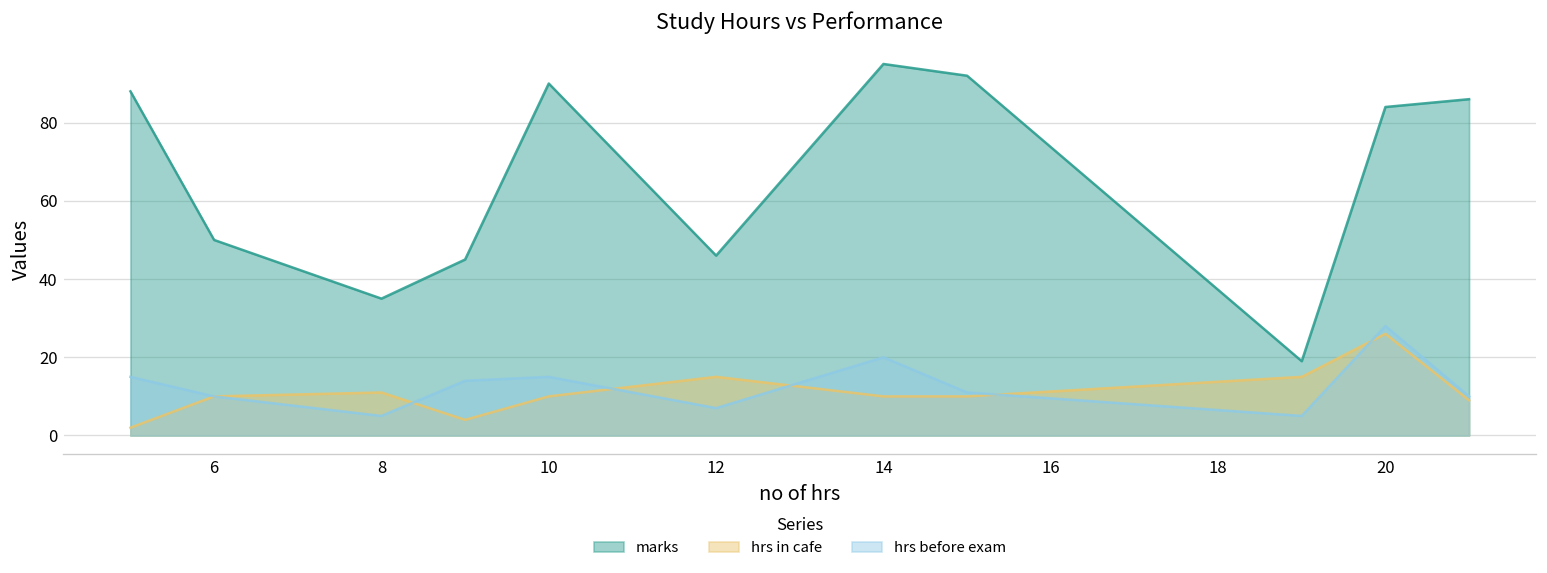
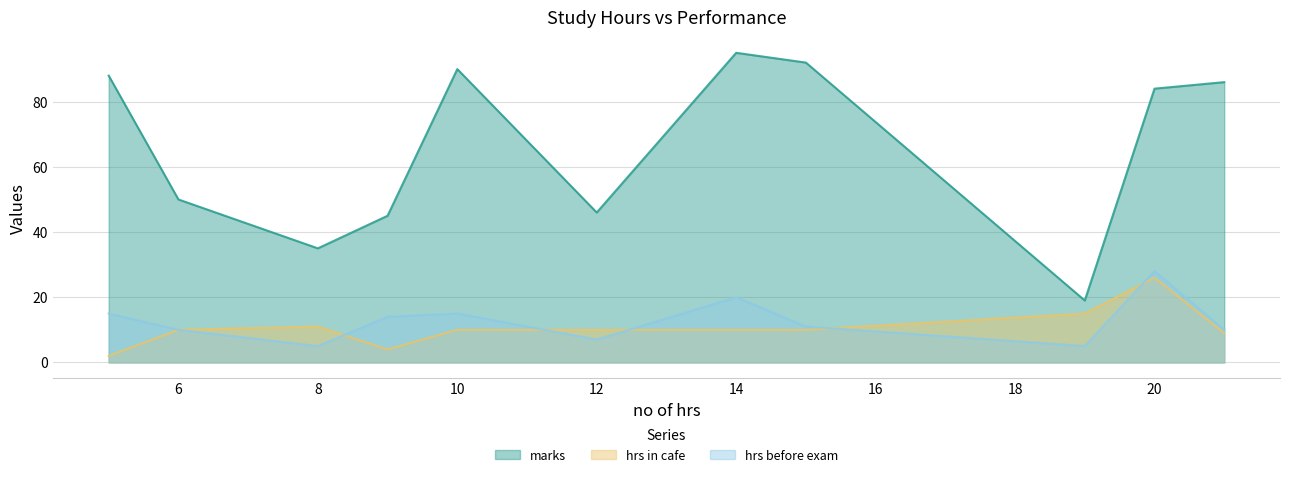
hrs in cafe, 12: 15 -> 10
